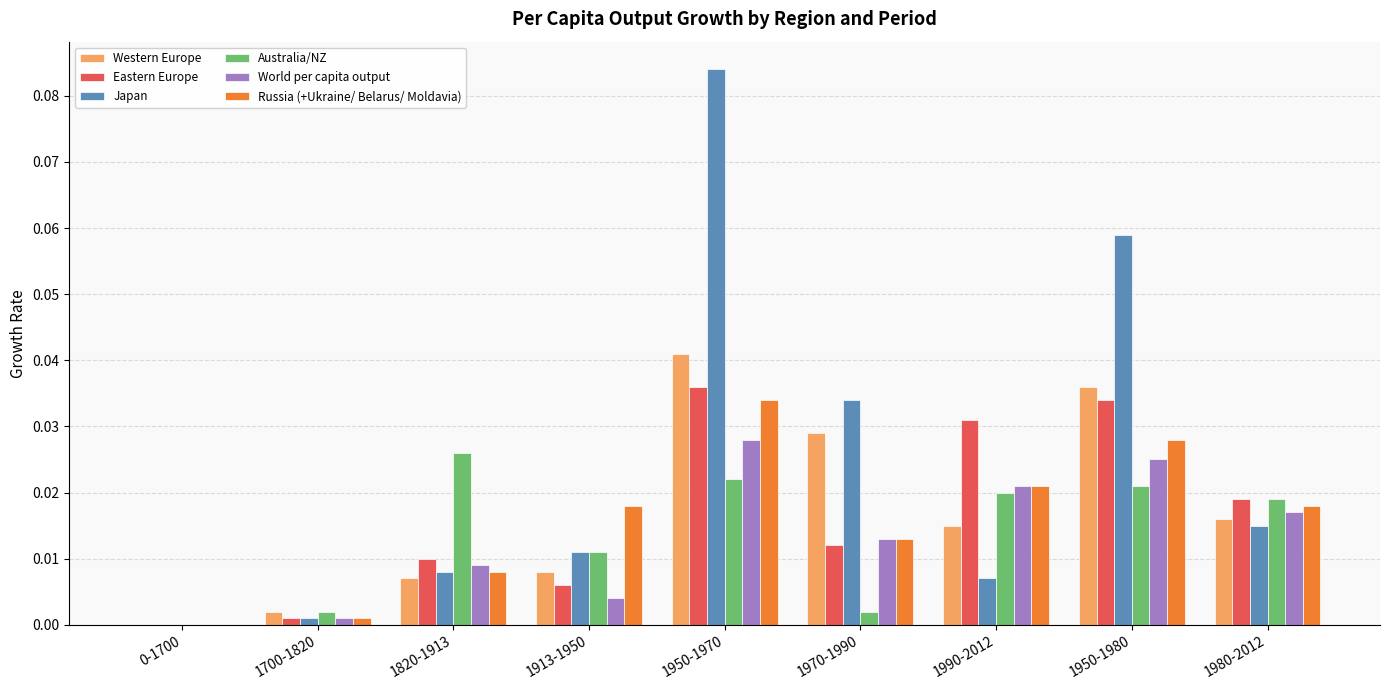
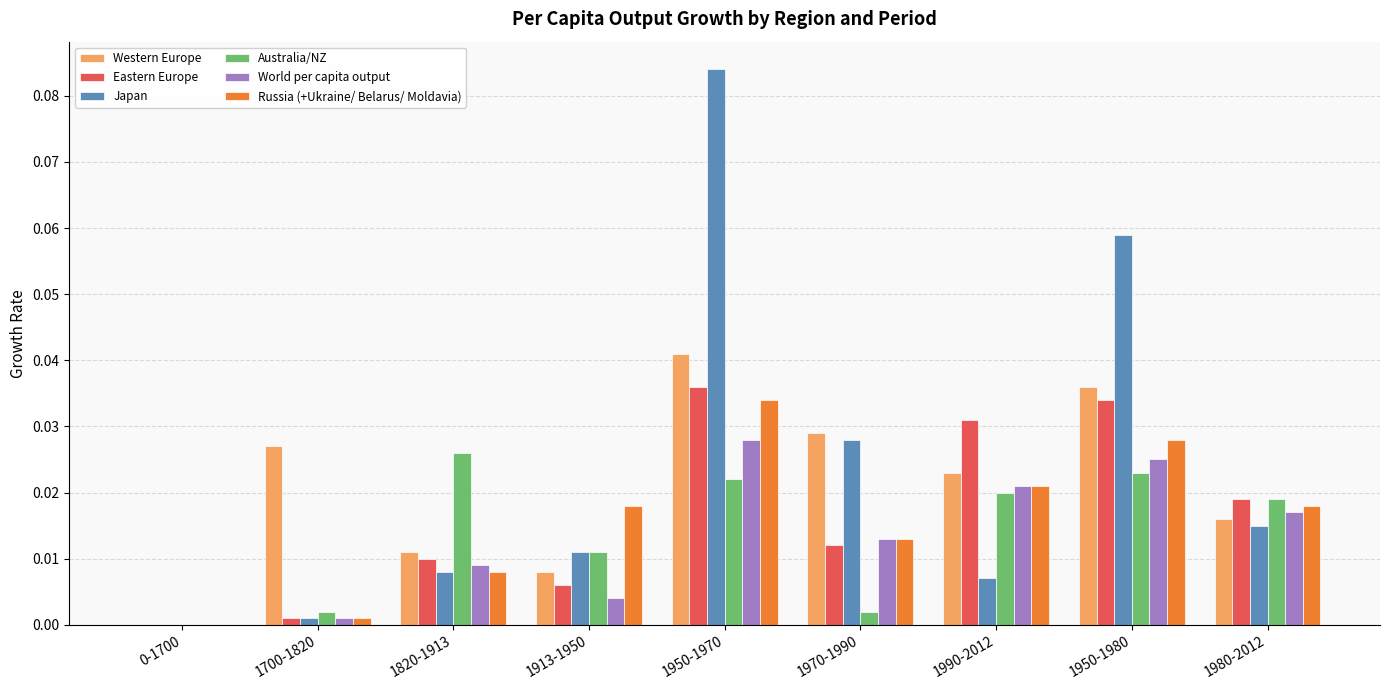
Western Europe, 1700-1820: 0.002 -> 0.027
Western Europe, 1820-1913: 0.007 -> 0.011
Japan, 1970-1990: 0.034 -> 0.028
Western Europe, 1990-2012: 0.015 -> 0.023
Australia/NZ, 1950-1980: 0.021 -> 0.023
